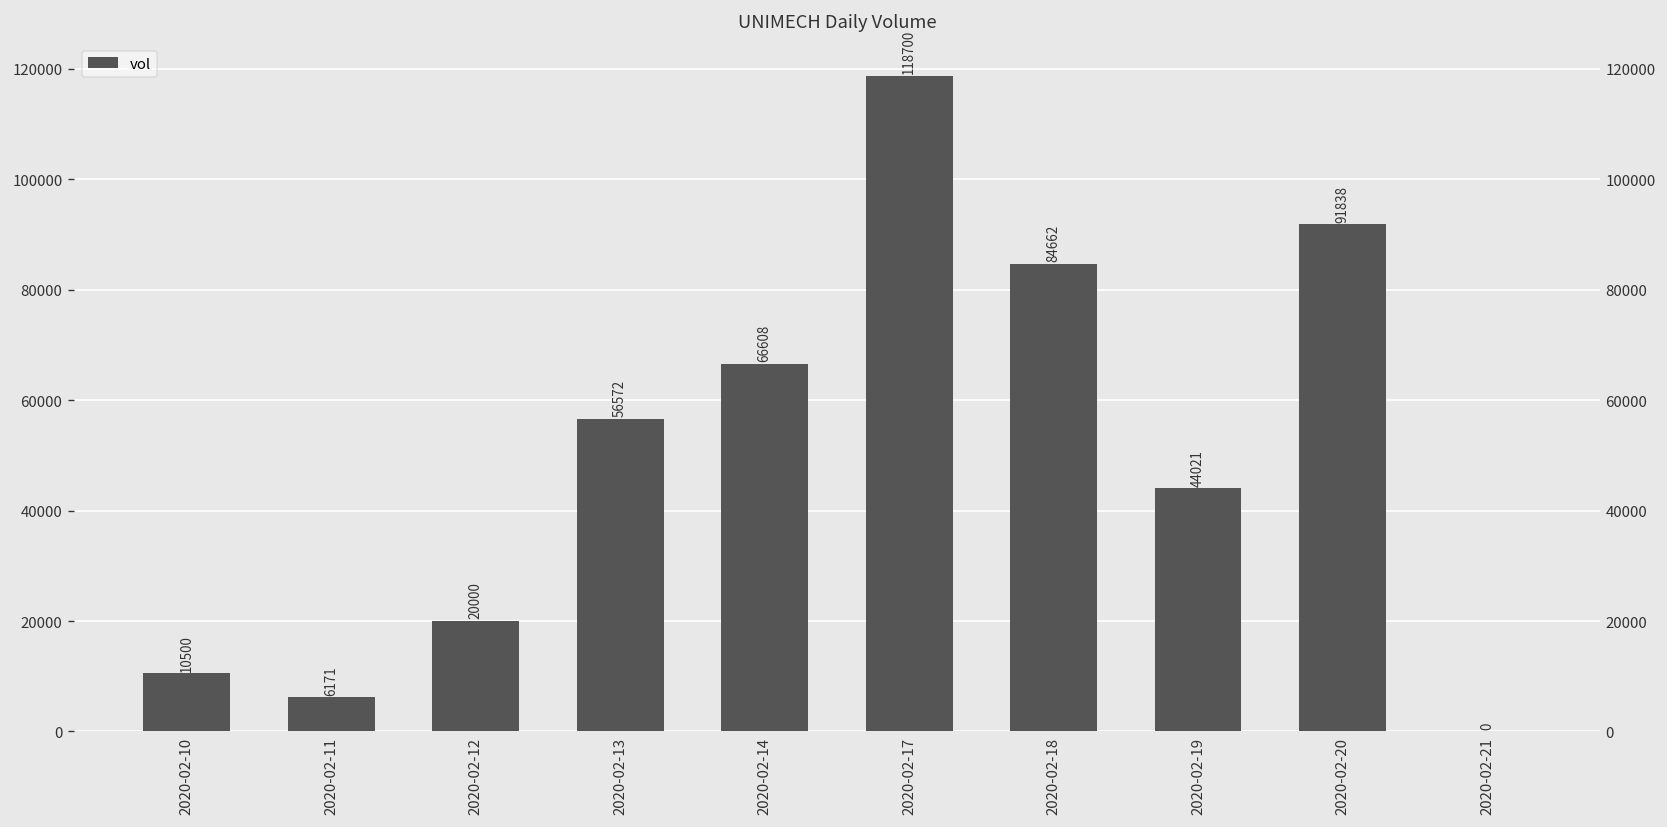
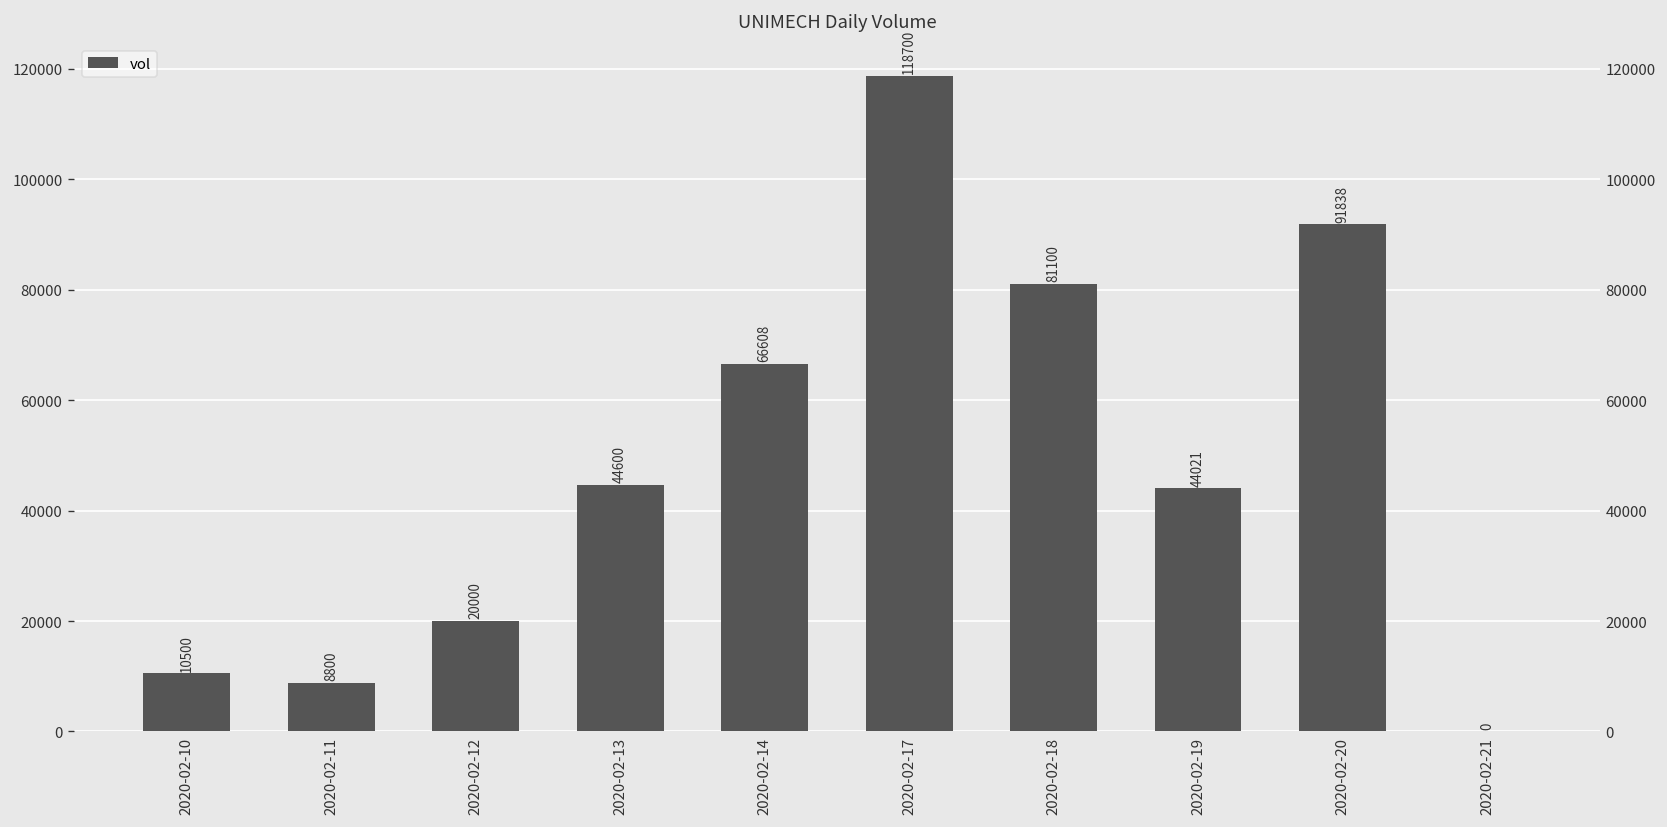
2020-02-11: 6171 -> 8800
2020-02-13: 56572 -> 44600
2020-02-18: 84662 -> 81100
